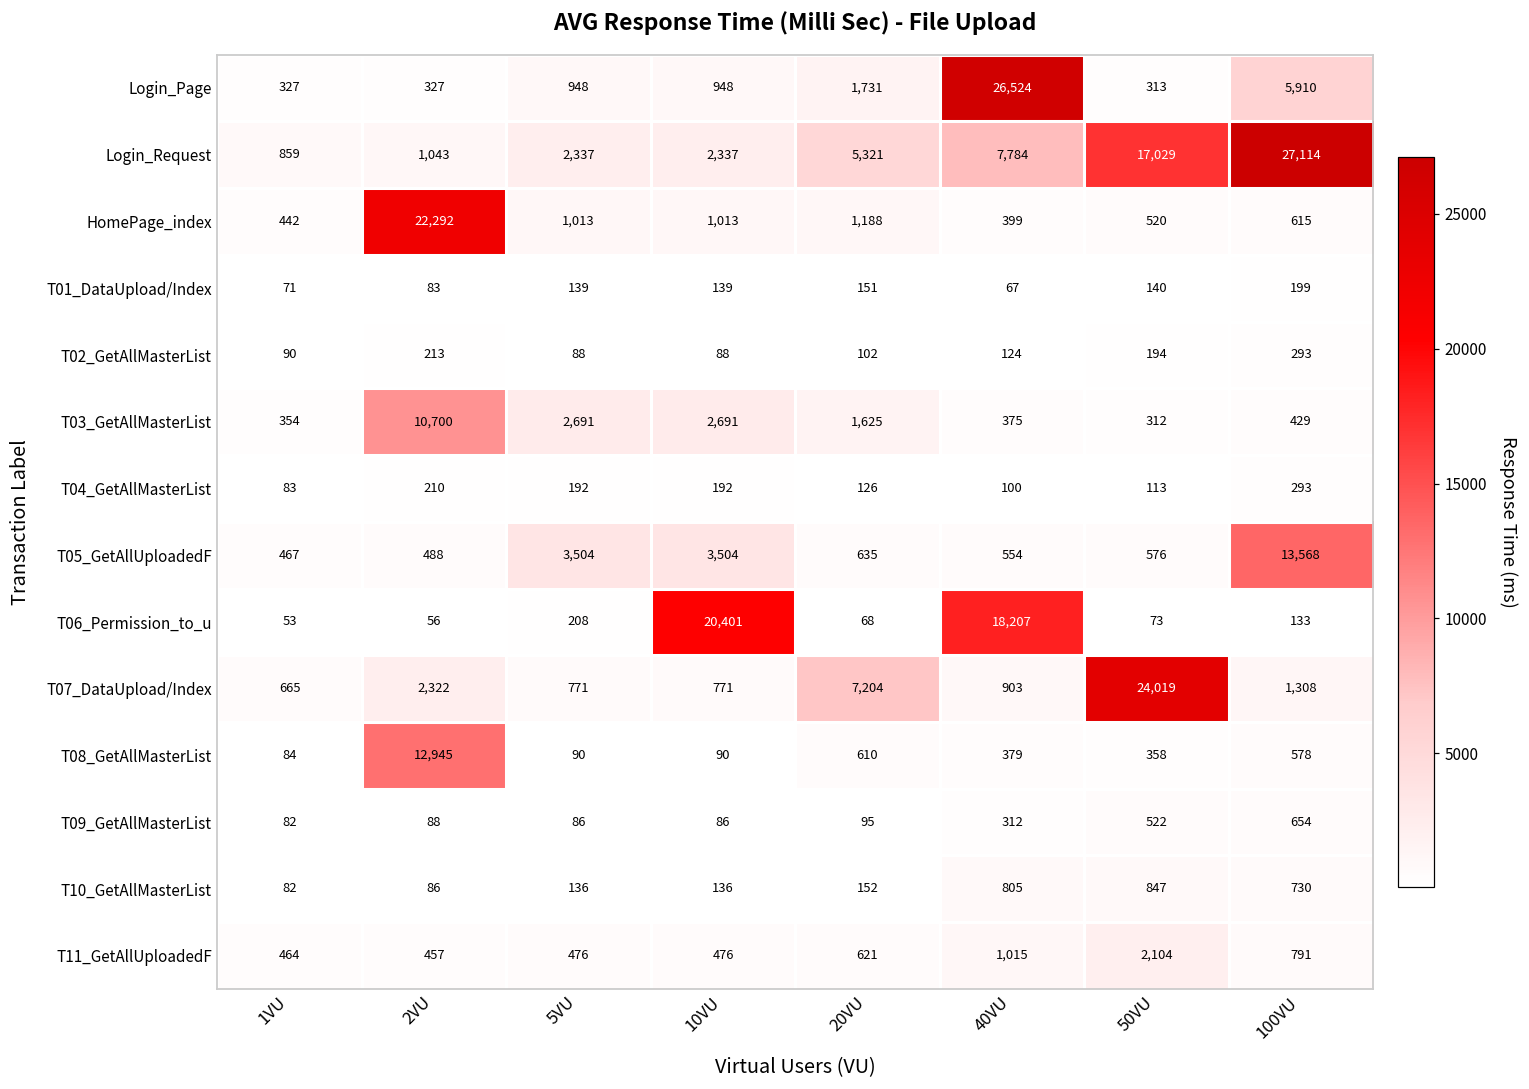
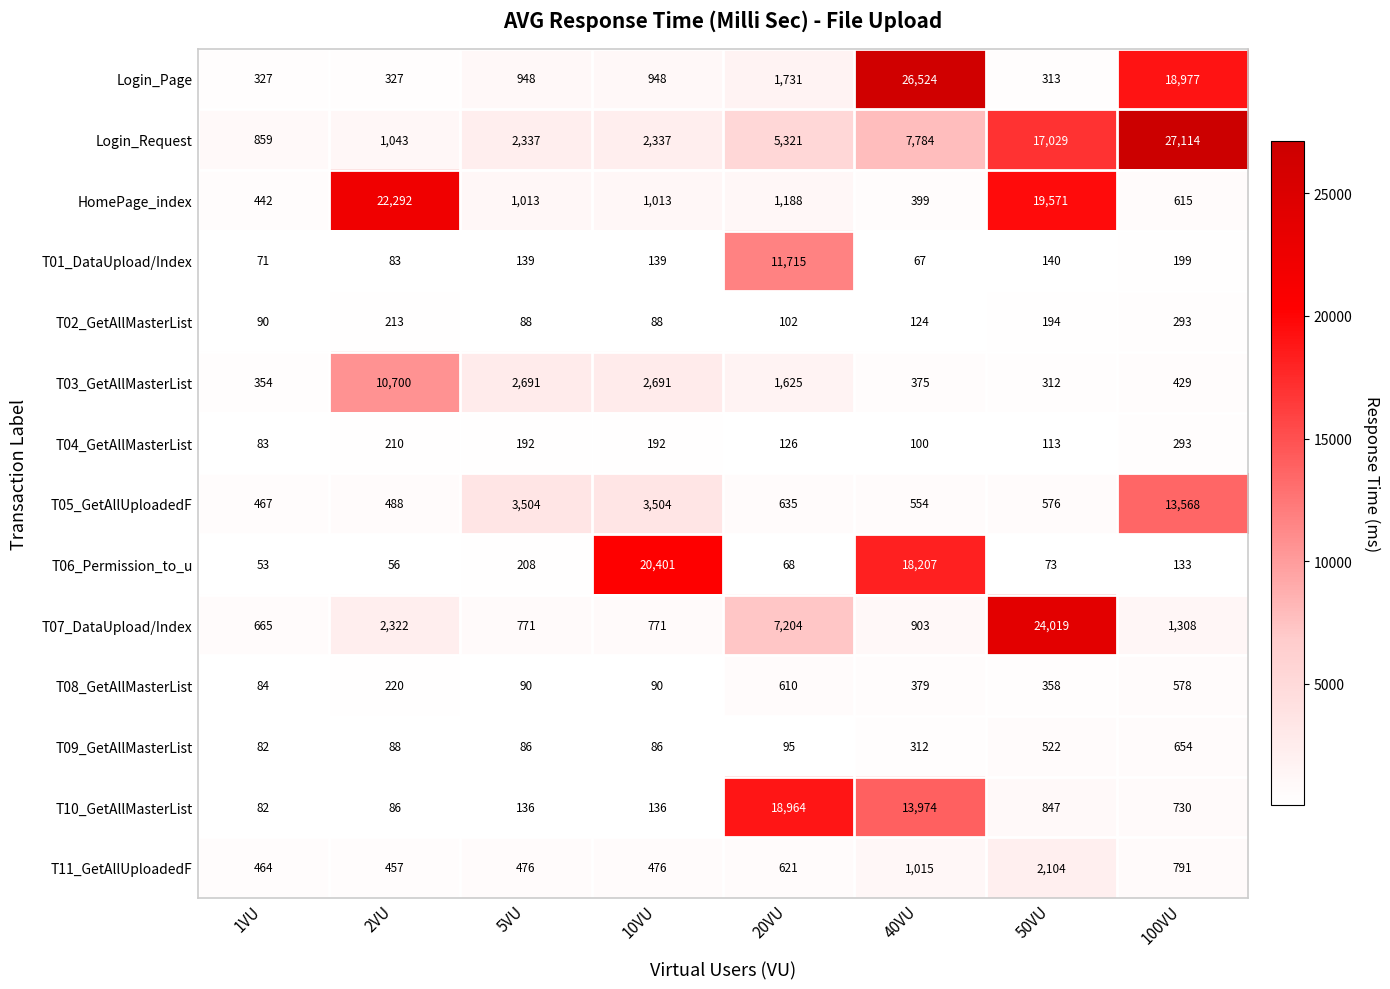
Login_Page, 100VU: 5,910 -> 18,977
HomePage_index, 50VU: 520 -> 19,571
T01_DataUpload/Index, 20VU: 151 -> 11,715
T08_GetAllMasterList, 2VU: 12,945 -> 220
T10_GetAllMasterList, 20VU: 152 -> 18,964
T10_GetAllMasterList, 40VU: 805 -> 13,974
